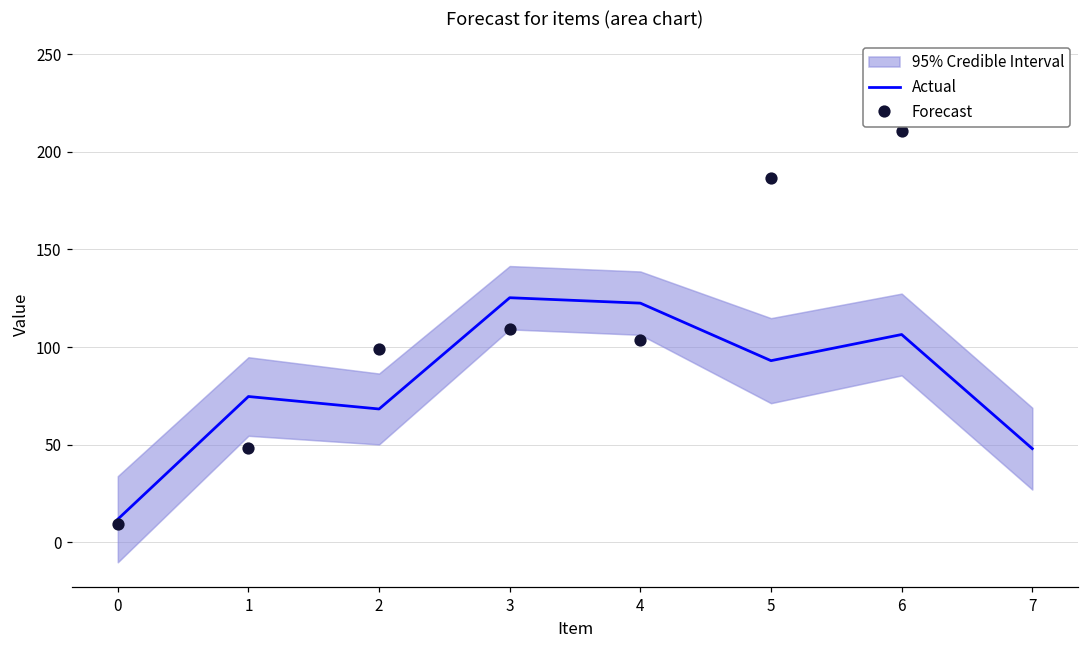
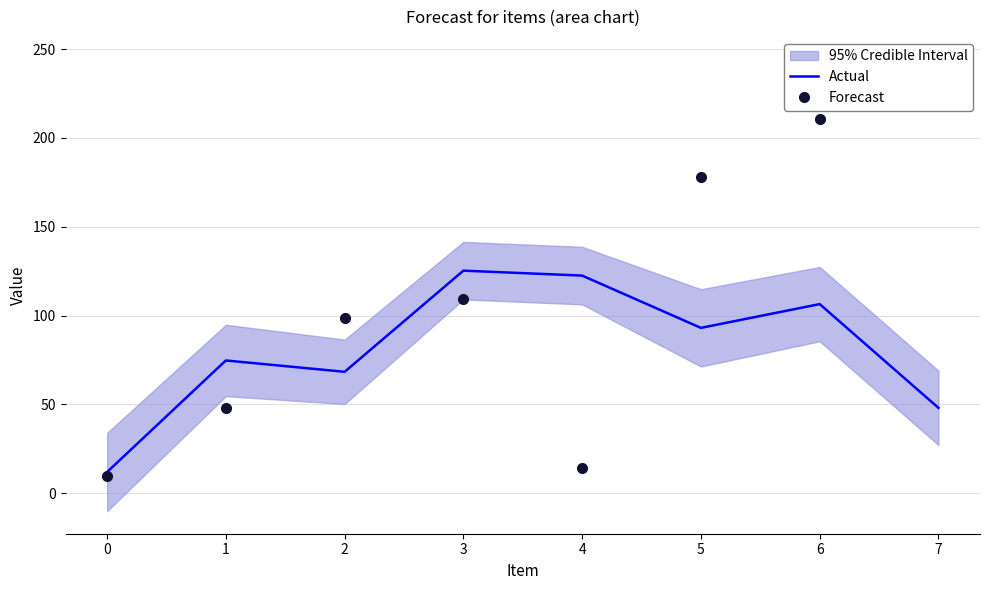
Forecast, 4: 103 -> 14
Forecast, 5: 186 -> 178
